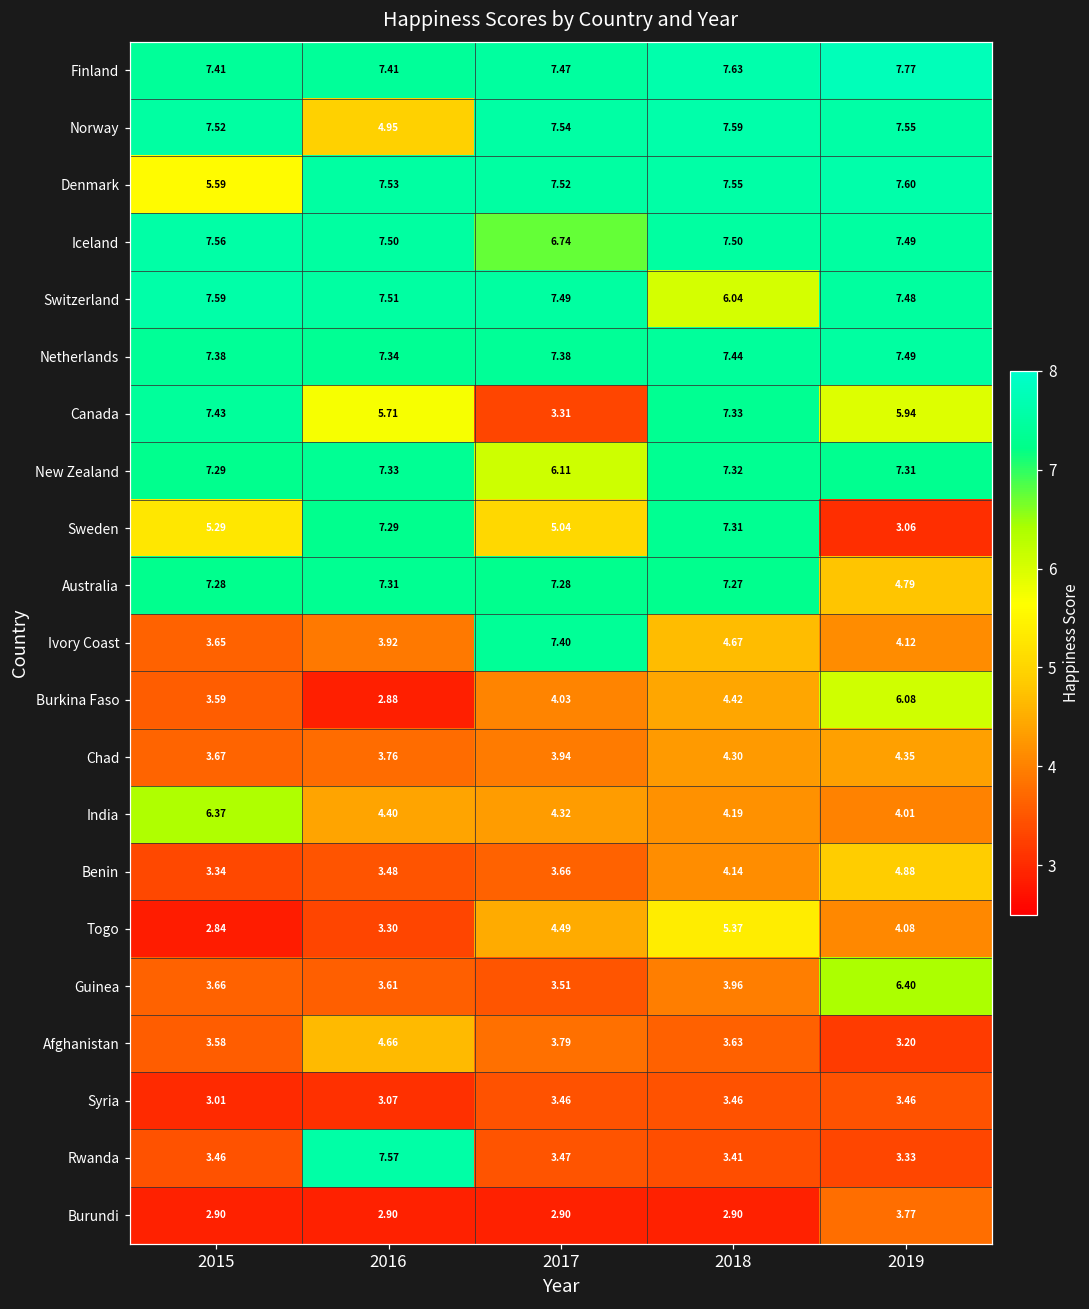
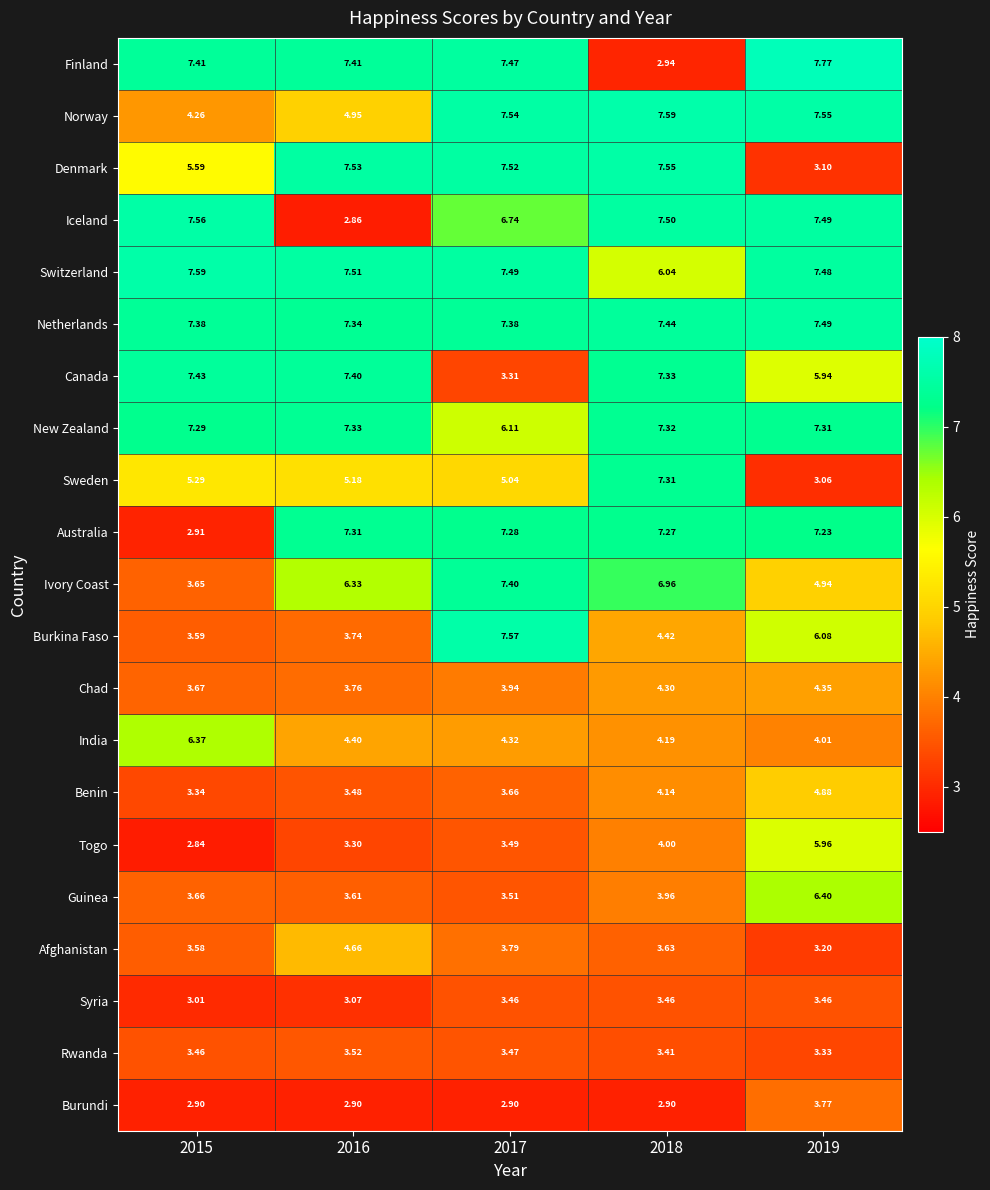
Finland, 2018: 7.63 -> 2.94
Norway, 2015: 7.52 -> 4.26
Denmark, 2019: 7.60 -> 3.10
Iceland, 2016: 7.50 -> 2.86
Canada, 2016: 5.71 -> 7.40
Sweden, 2016: 7.29 -> 5.18
Australia, 2015: 7.28 -> 2.91
Australia, 2019: 4.79 -> 7.23
Ivory Coast, 2016: 3.92 -> 6.33
Ivory Coast, 2018: 4.67 -> 6.96
Ivory Coast, 2019: 4.12 -> 4.94
Burkina Faso, 2016: 2.88 -> 3.74
Burkina Faso, 2017: 4.03 -> 7.57
Togo, 2017: 4.49 -> 3.49
Togo, 2018: 5.37 -> 4.00
Togo, 2019: 4.08 -> 5.96
Rwanda, 2016: 7.57 -> 3.52
